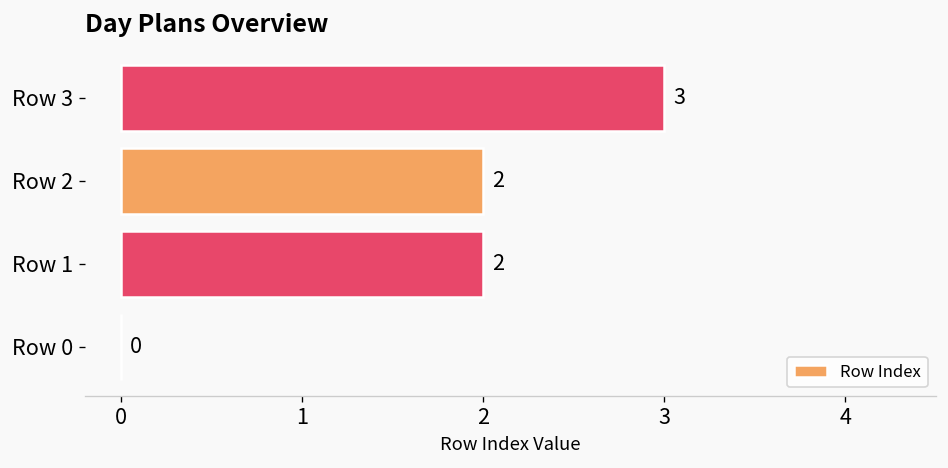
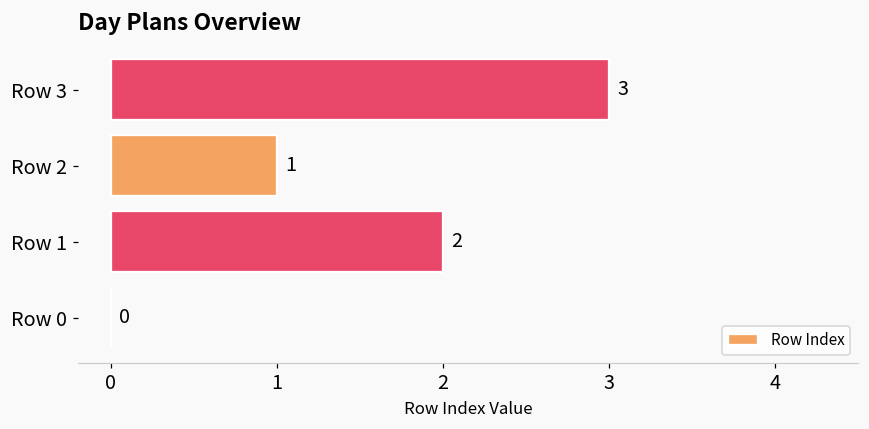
Row 2: 2 -> 1
